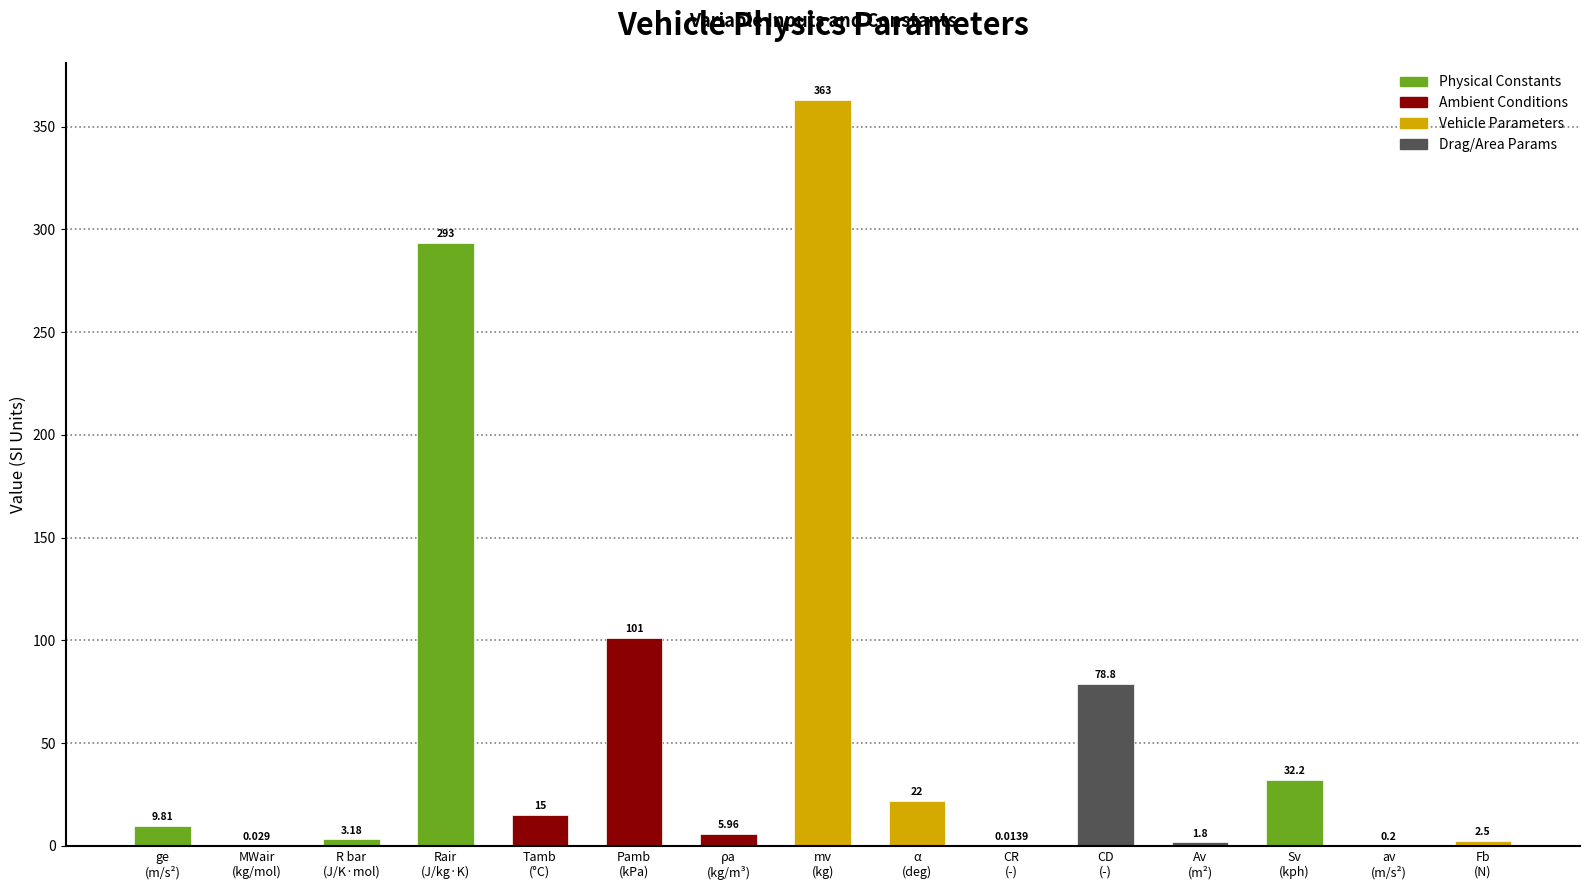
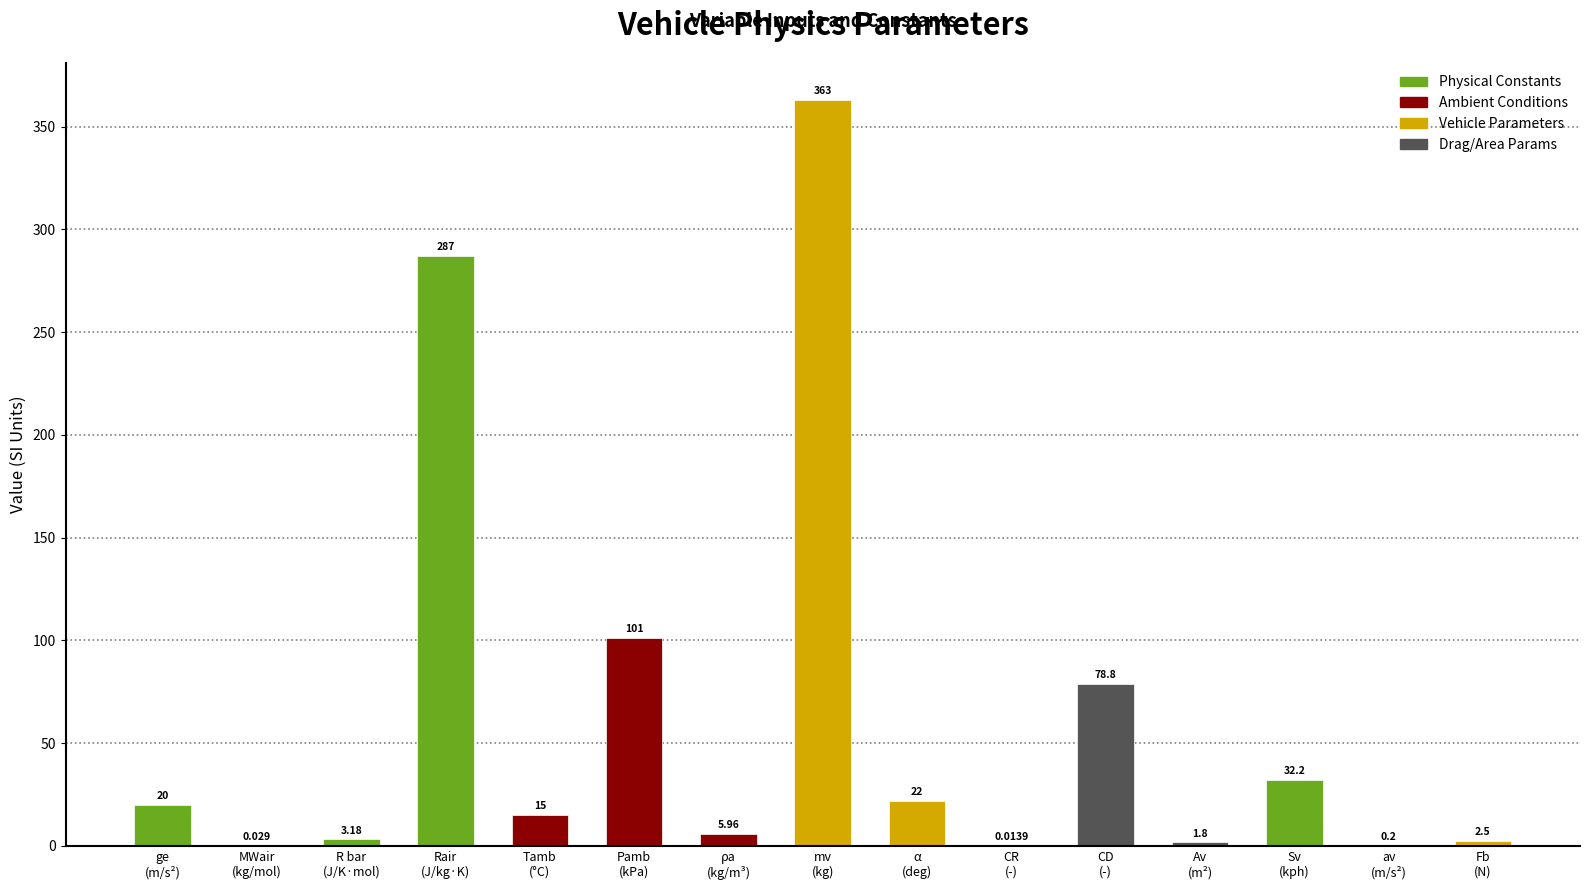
ge (m/s²): 9.81 -> 20
Rair (J/kg·K): 293 -> 287
